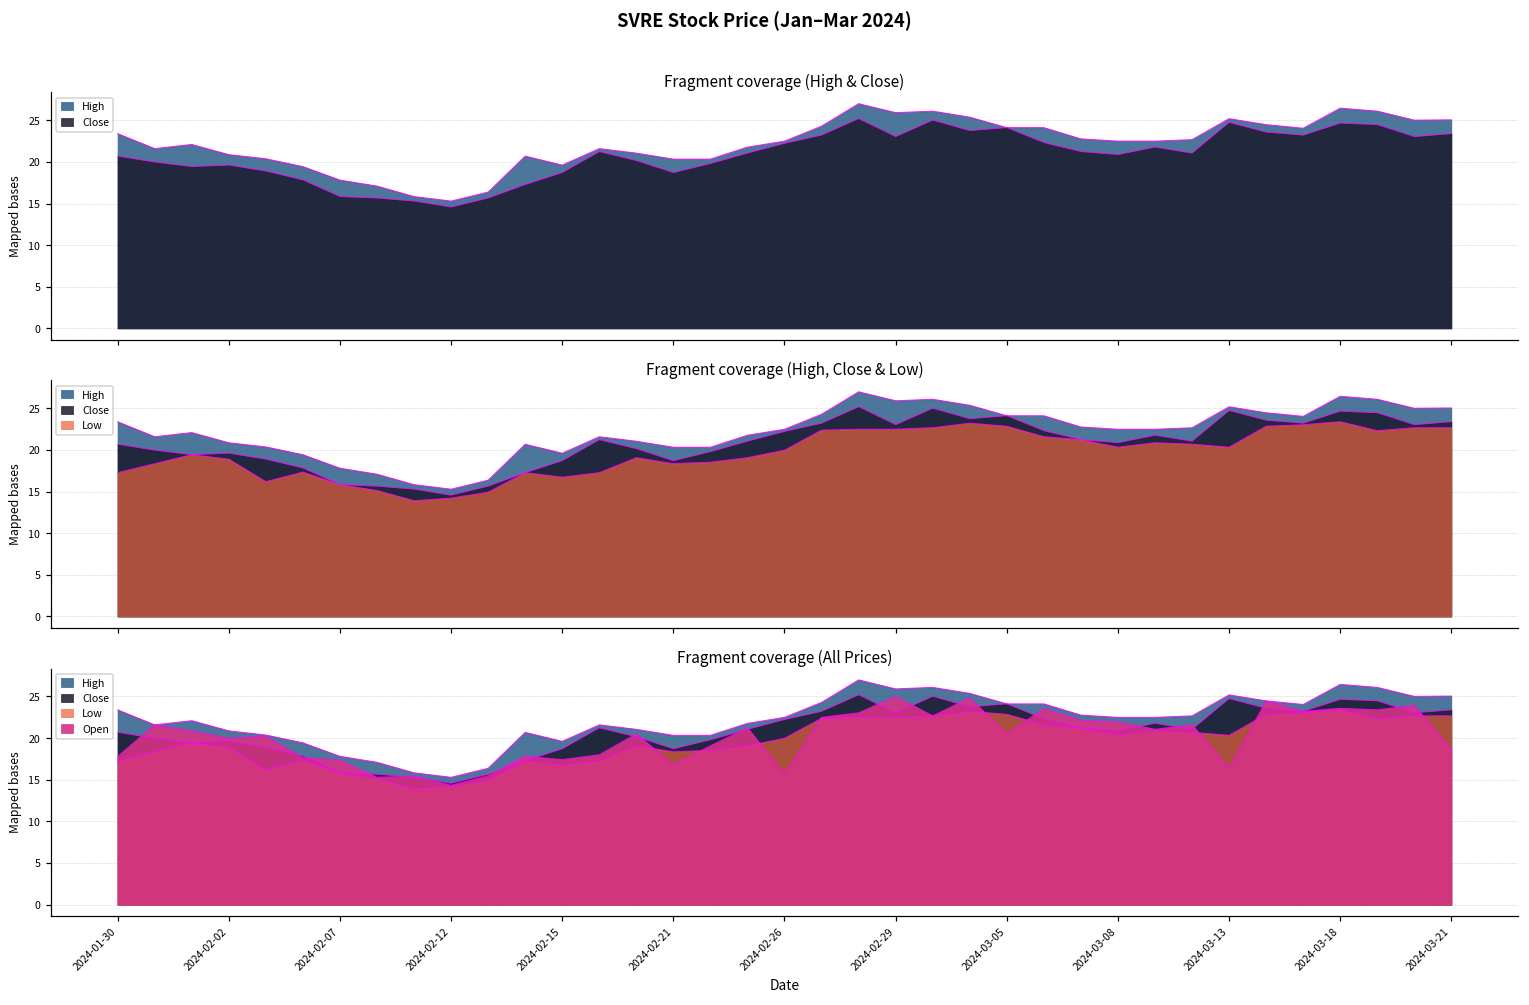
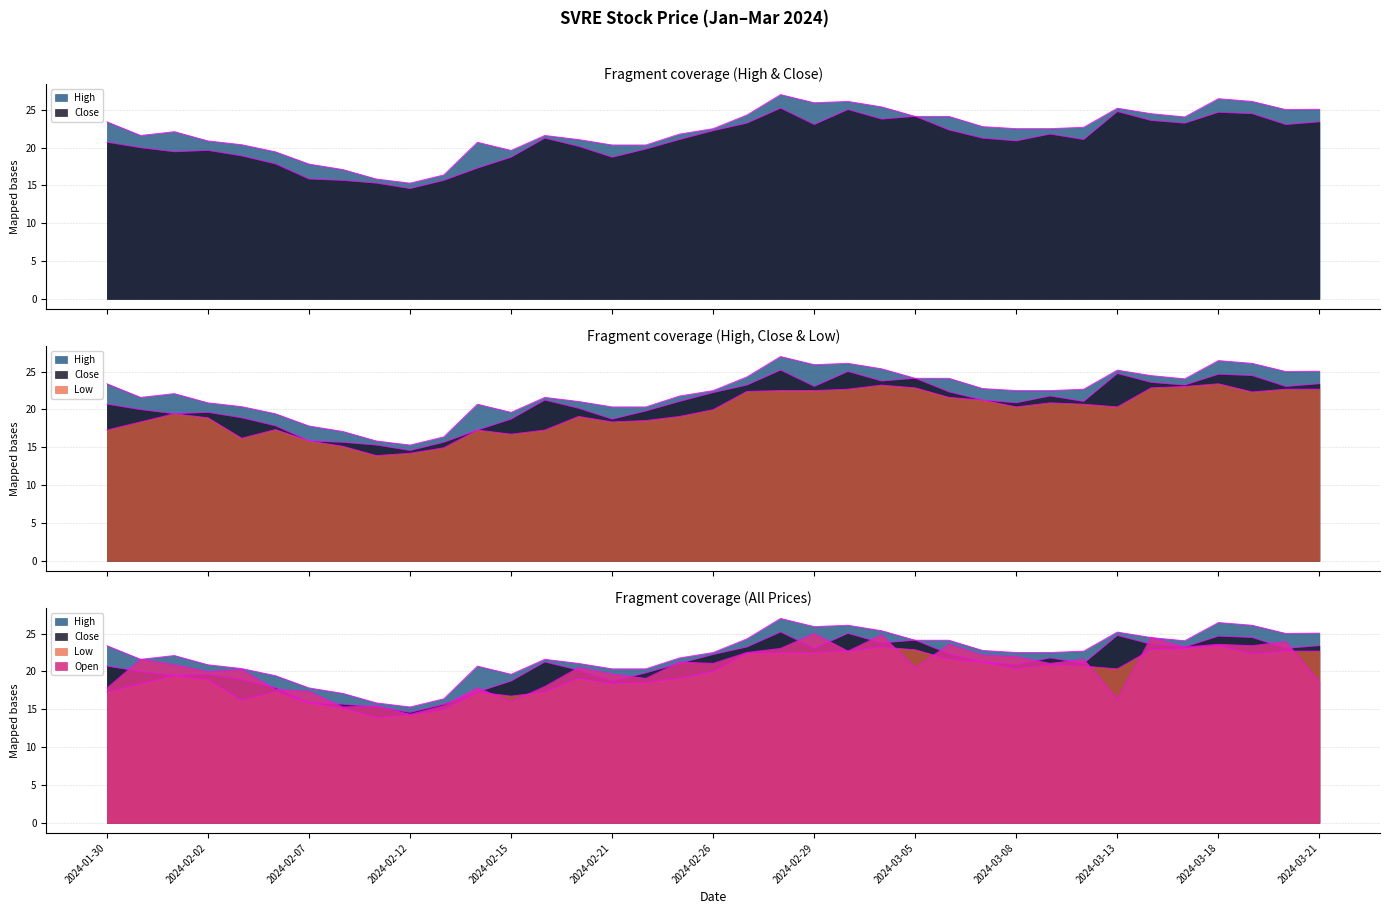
Fragment coverage (All Prices), Open, 2024-02-15: 17 -> 16
Fragment coverage (All Prices), Open, 2024-02-21: 17 -> 20
Fragment coverage (All Prices), Open, 2024-02-26: 16 -> 21
